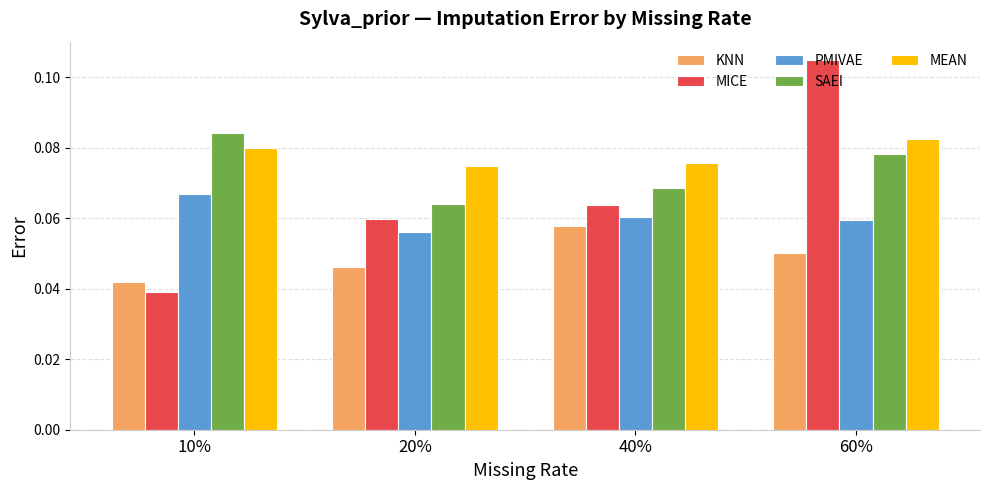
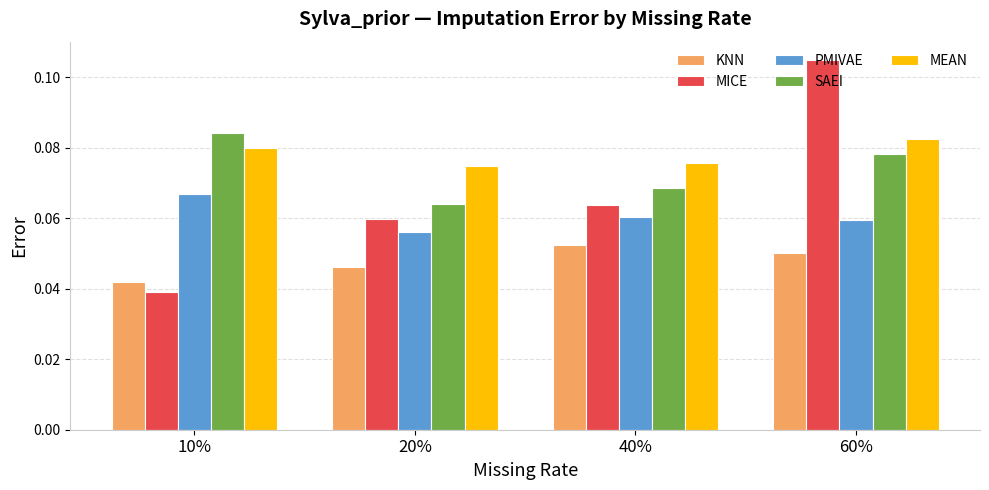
KNN, 40%: 0.058 -> 0.053
